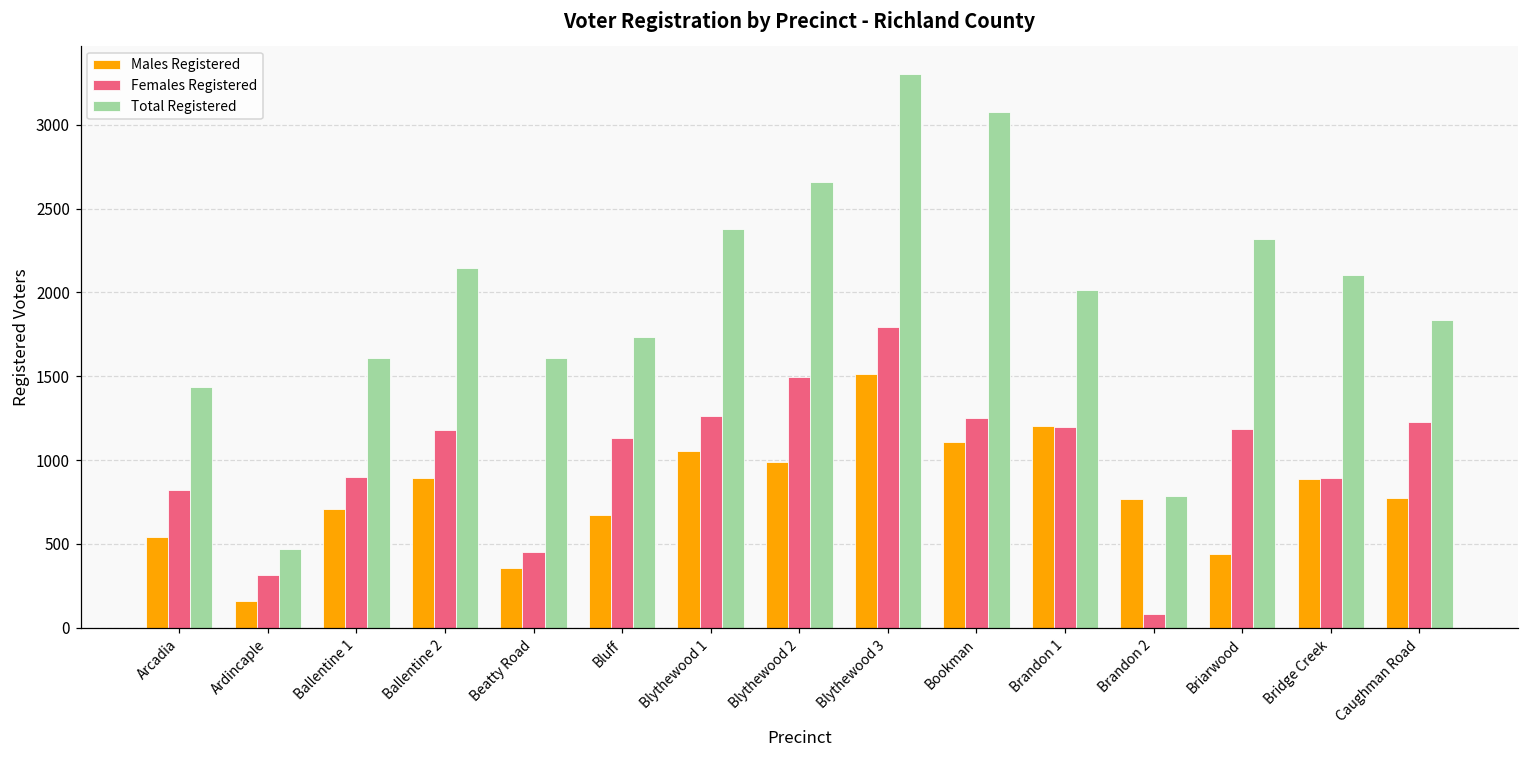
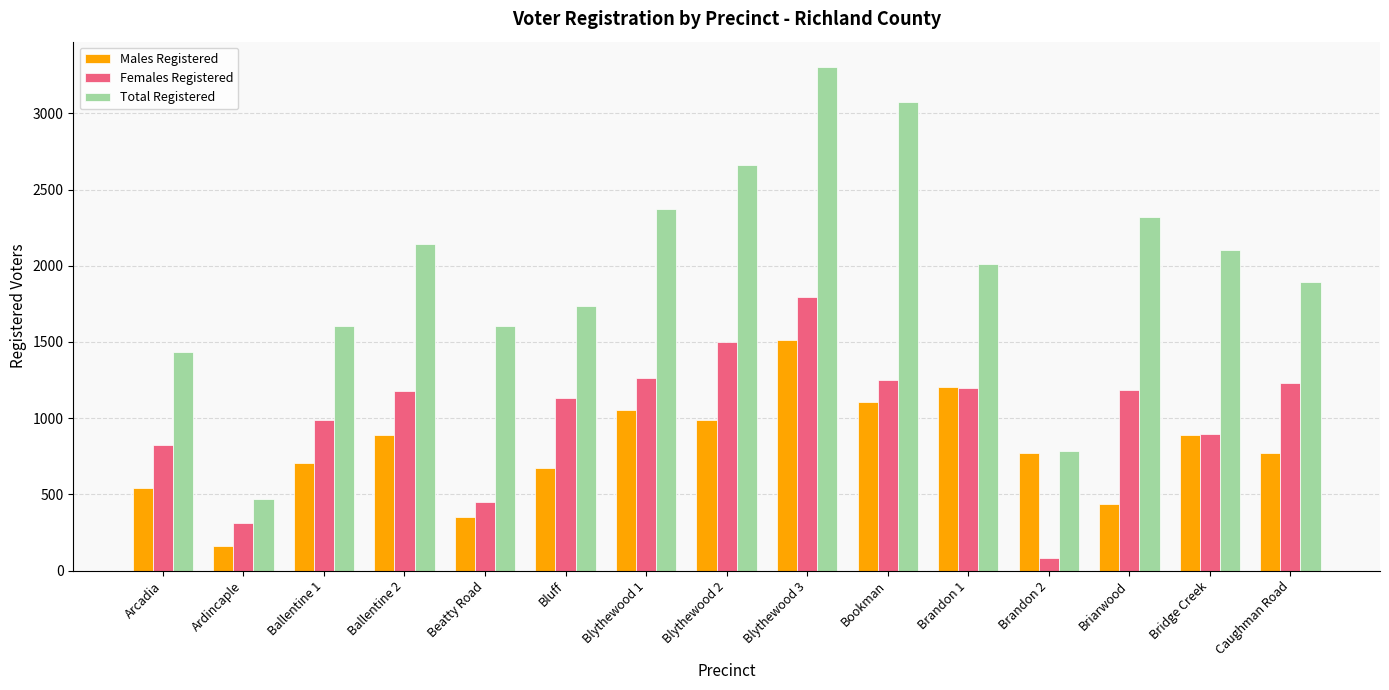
Females Registered, Ballentine 1: 900 -> 990
Total Registered, Caughman Road: 1830 -> 1900
